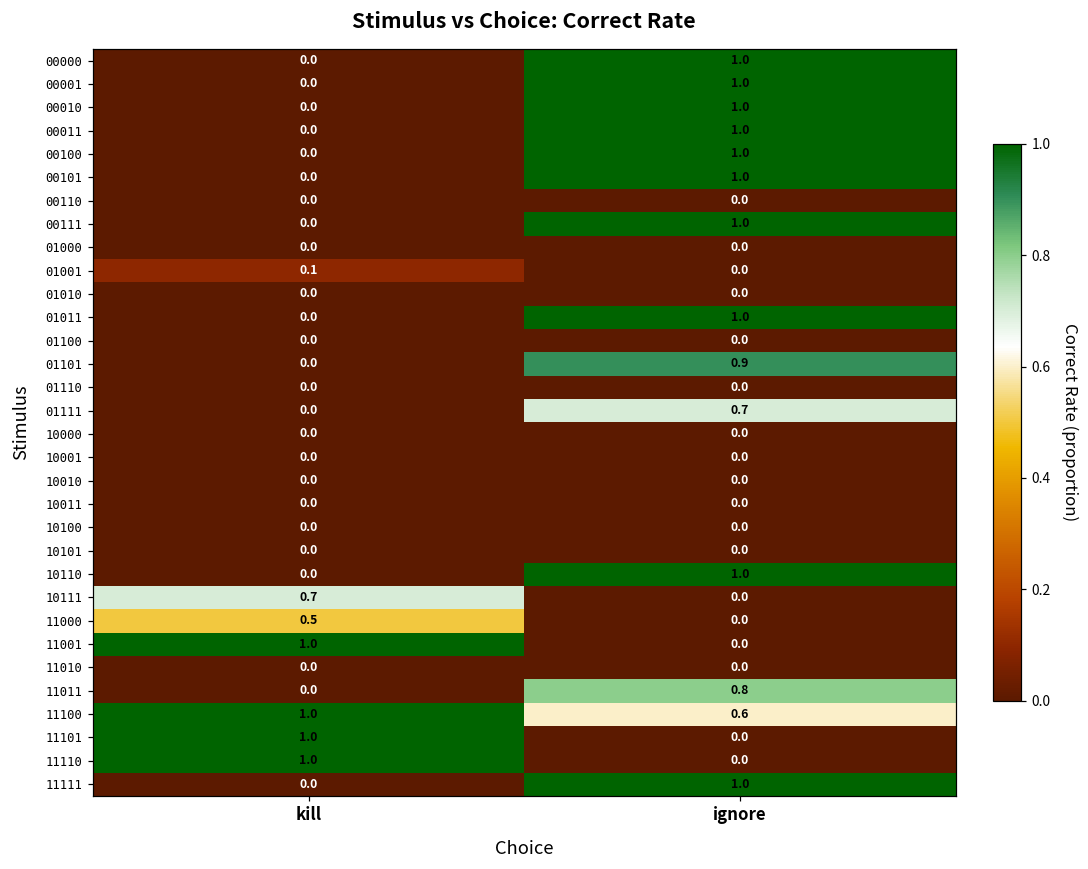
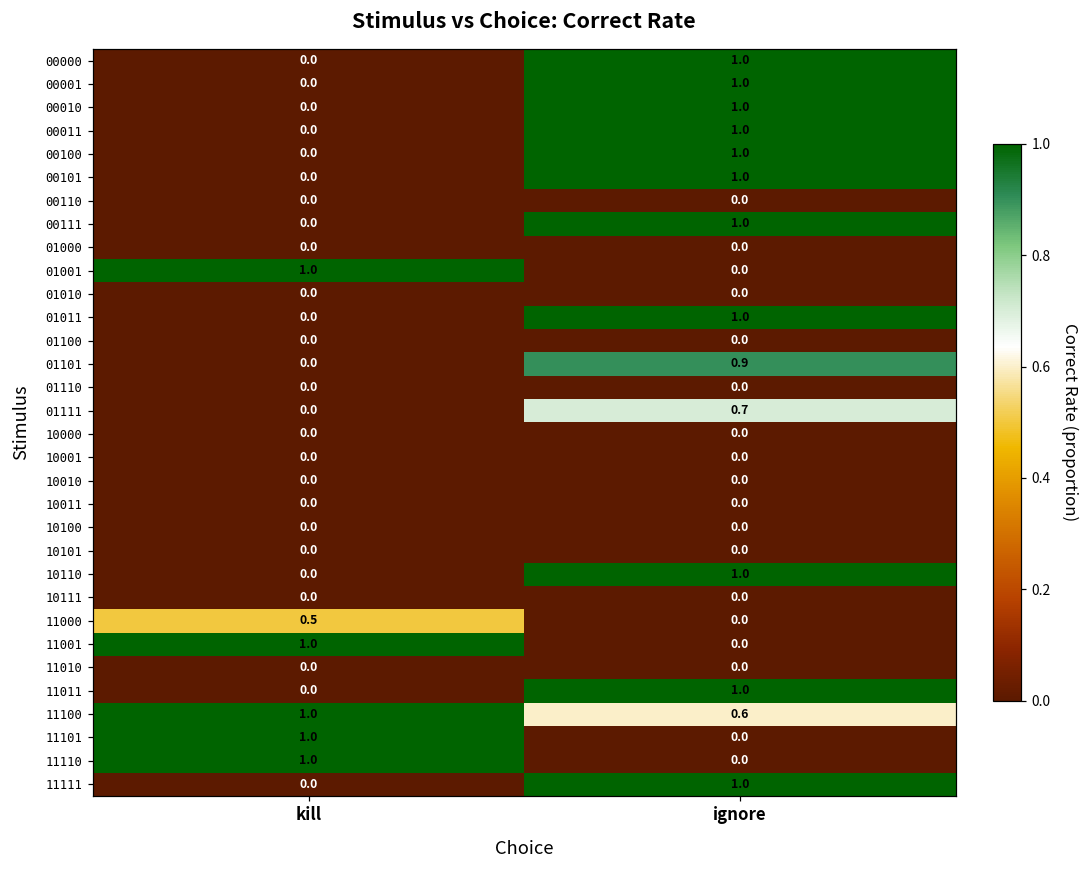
01001, kill: 0.1 -> 1.0
10111, kill: 0.7 -> 0.0
11011, ignore: 0.8 -> 1.0
